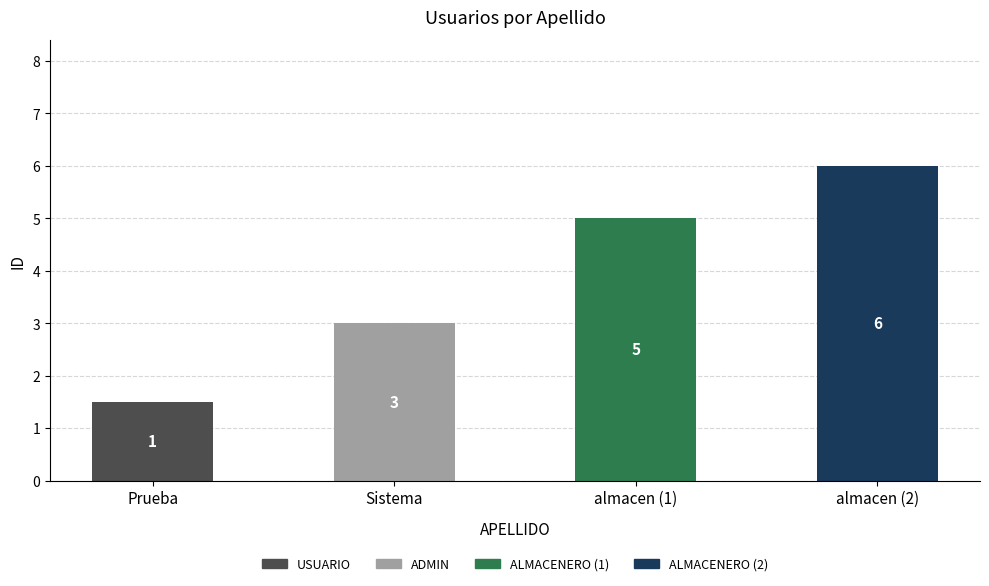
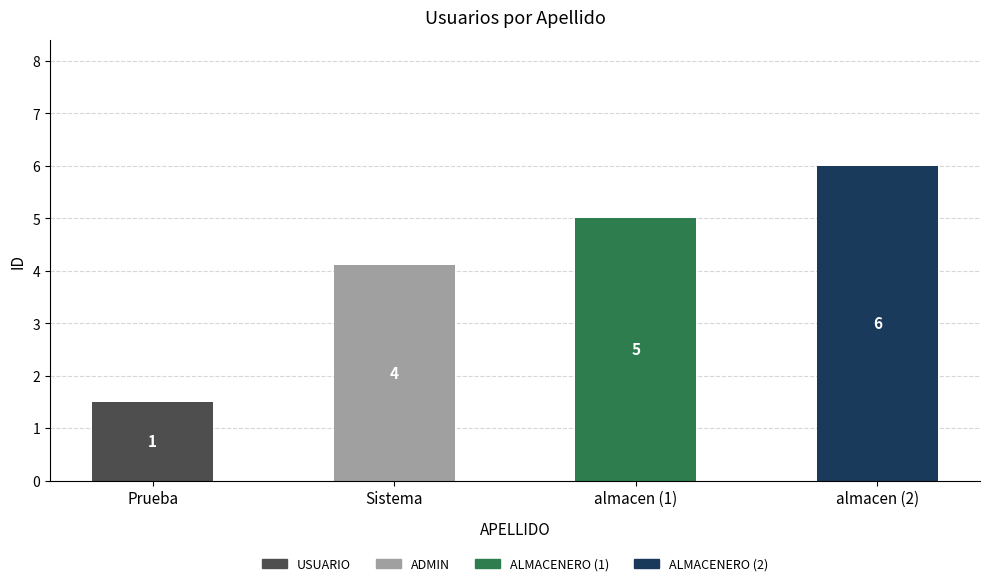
Sistema: 3 -> 4
